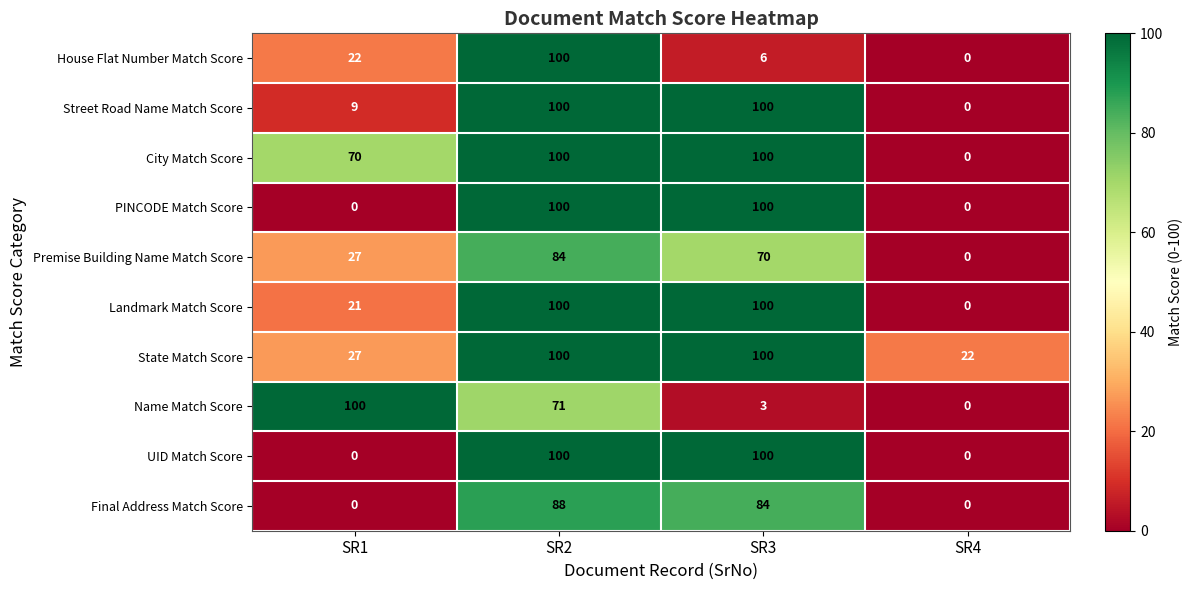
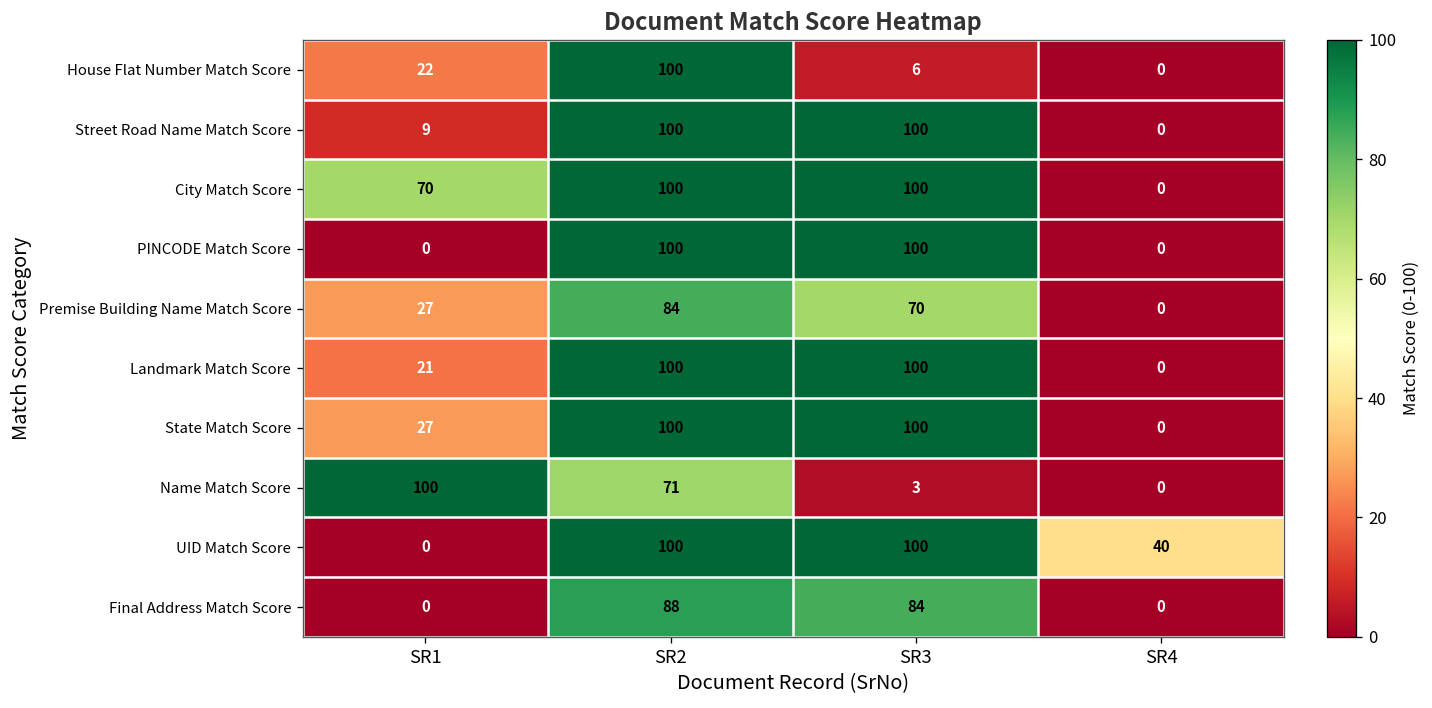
State Match Score, SR4: 22 -> 0
UID Match Score, SR4: 0 -> 40
